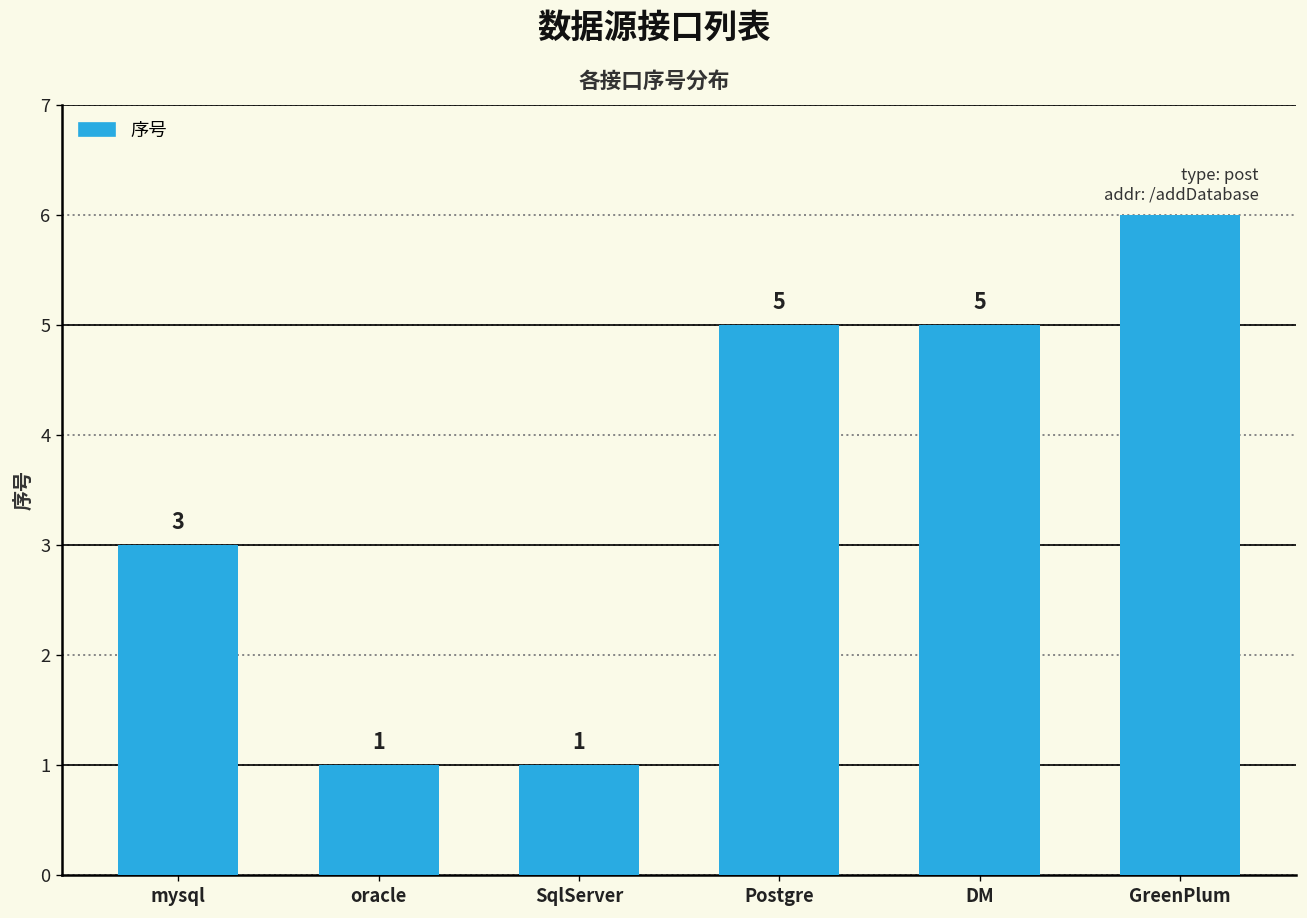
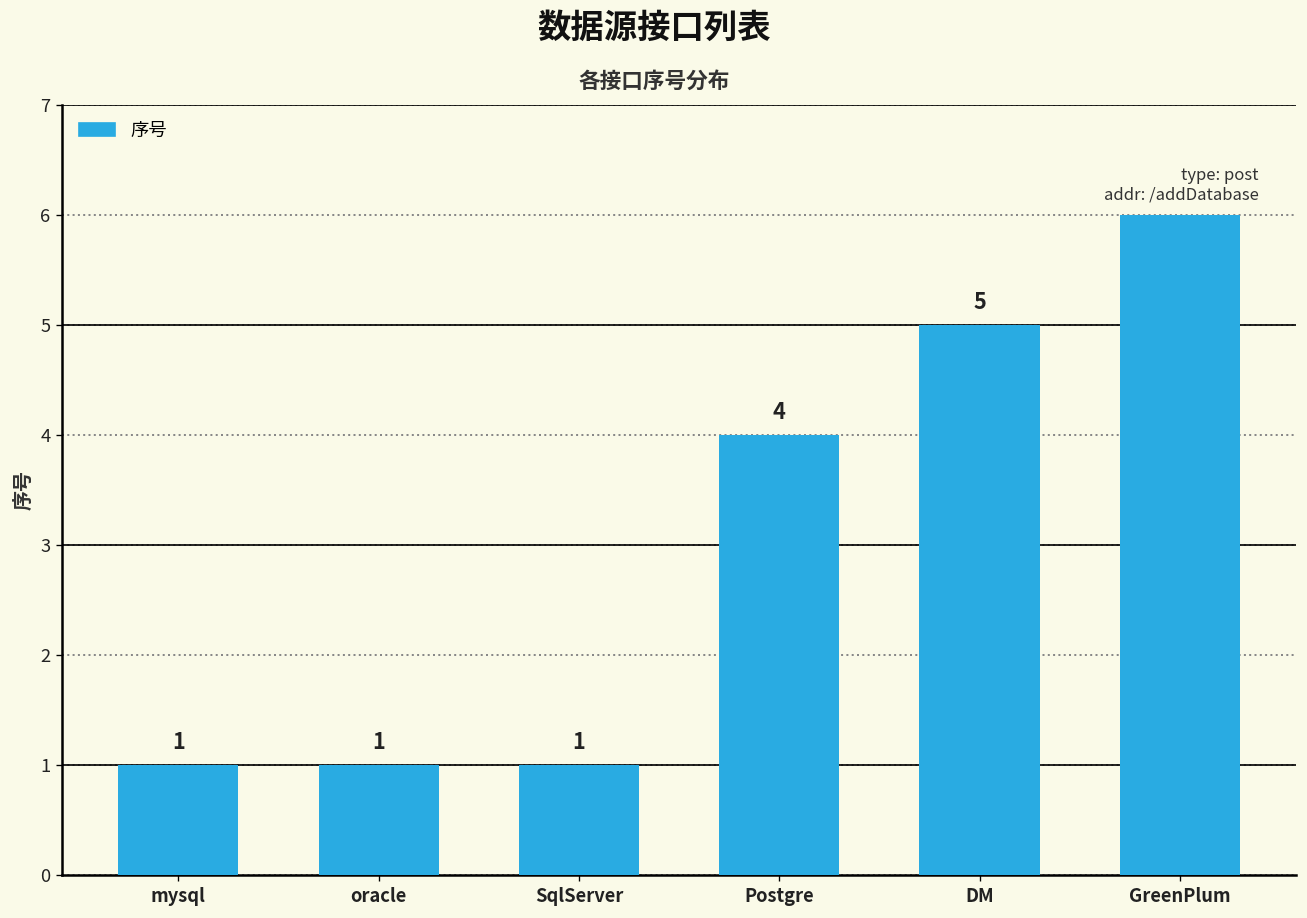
mysql: 3 -> 1
Postgre: 5 -> 4
